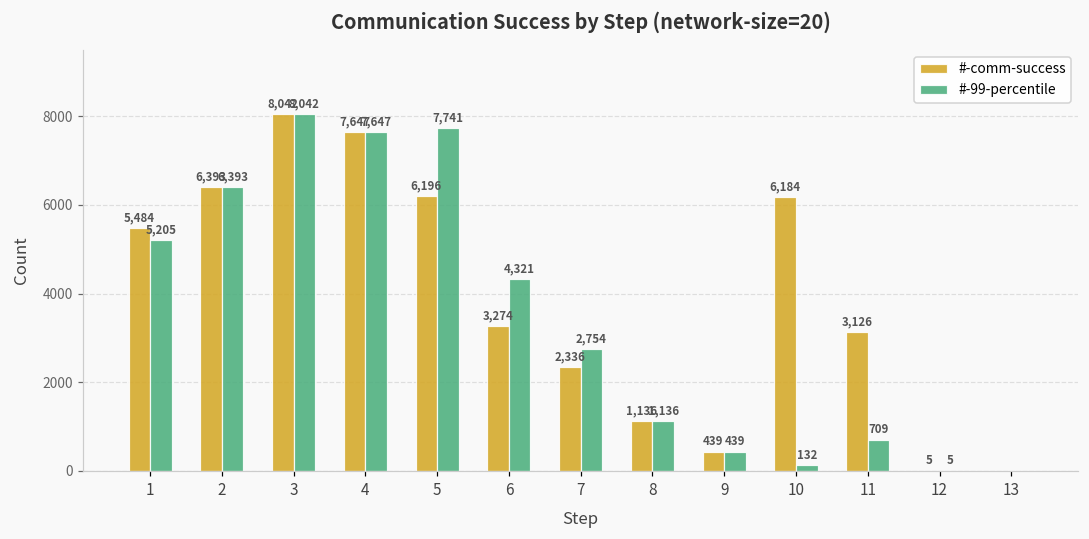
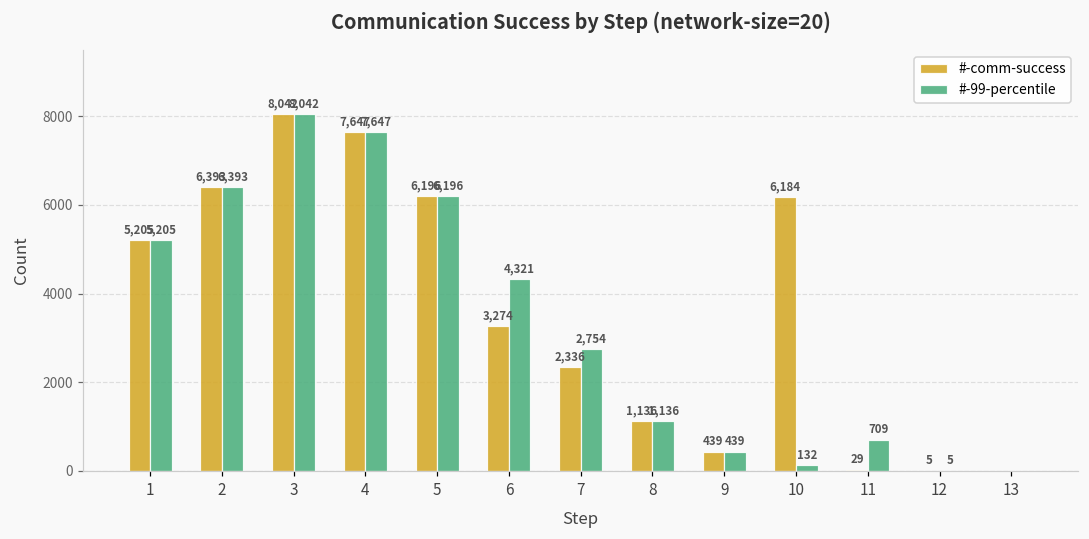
#-comm-success, 1: 5,484 -> 5,205
#-99-percentile, 5: 7,741 -> 6,196
#-comm-success, 11: 3,126 -> 29
